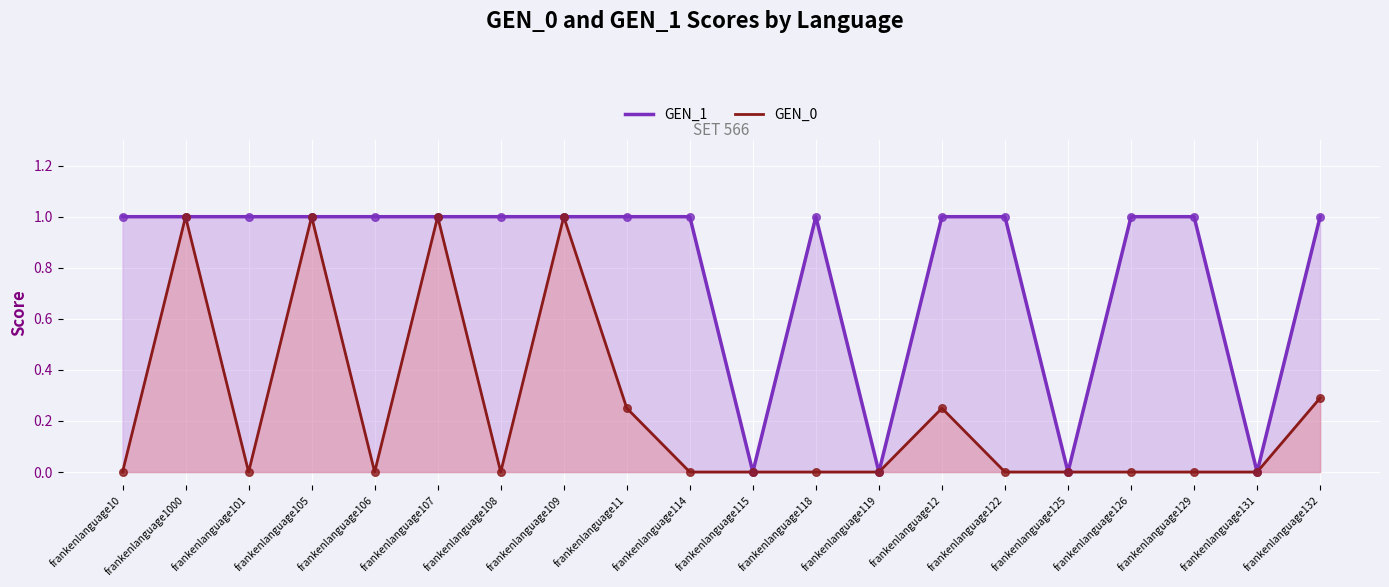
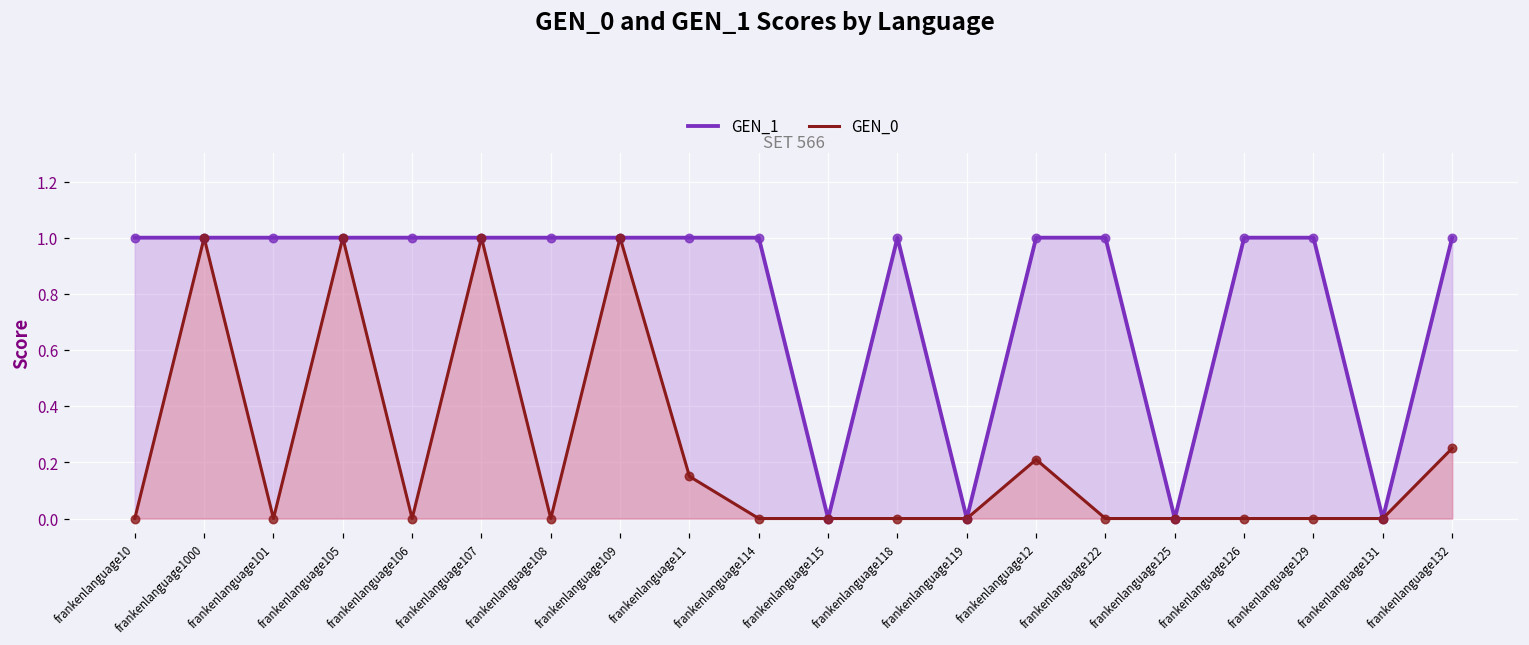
GEN_0, frankenlanguage11: 0.25 -> 0.15
GEN_0, frankenlanguage12: 0.25 -> 0.21
GEN_0, frankenlanguage132: 0.29 -> 0.25
